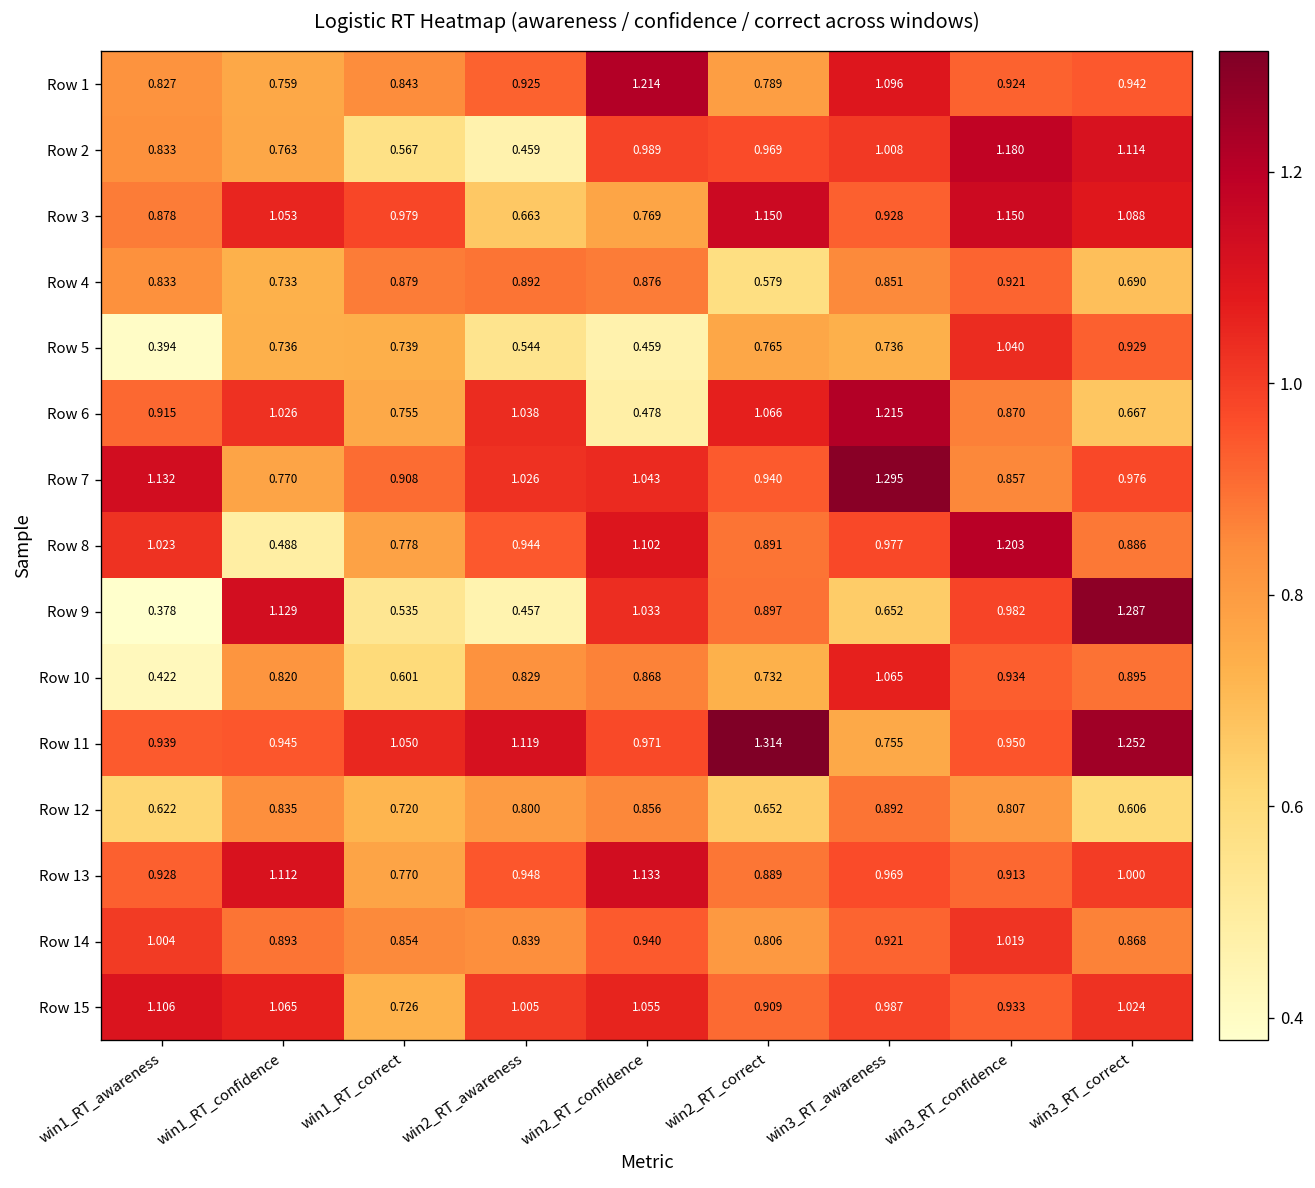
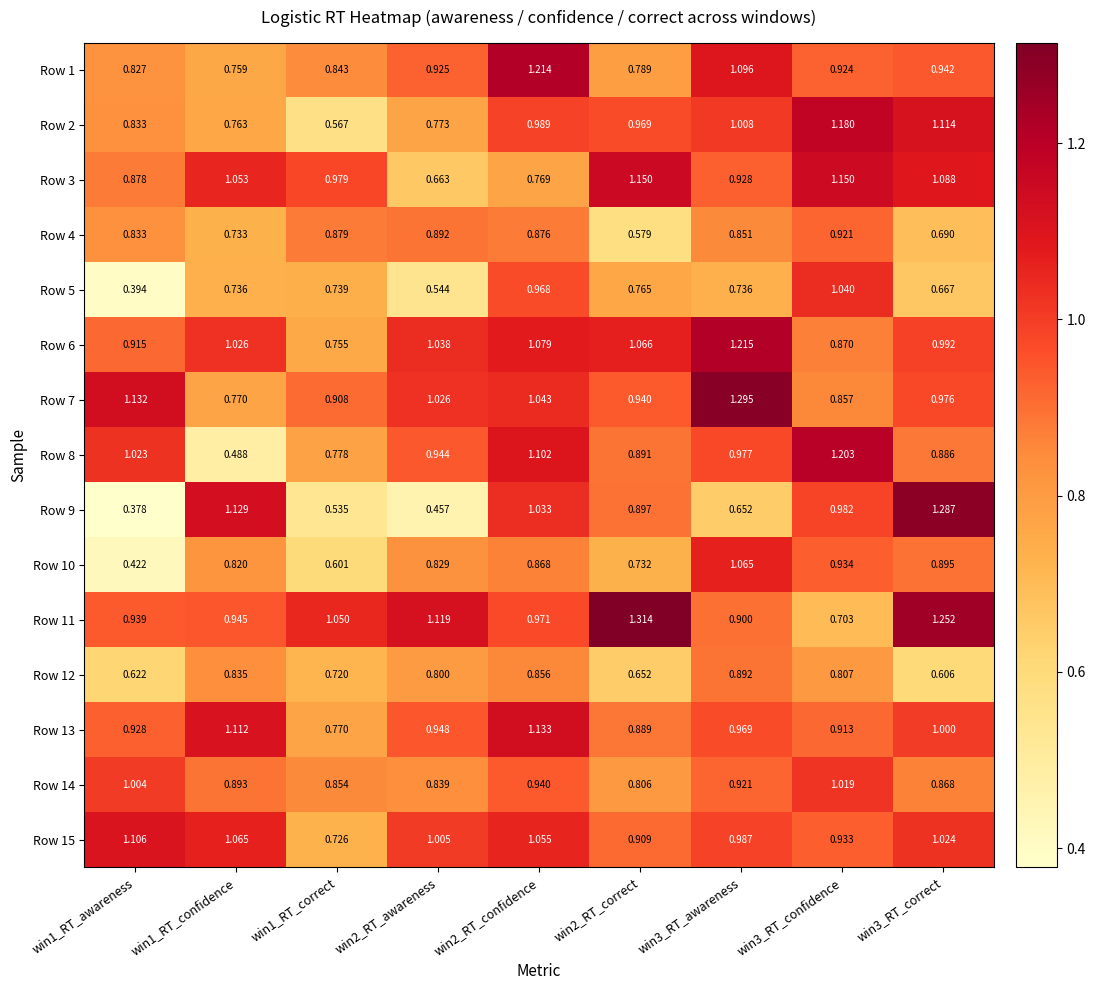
Row 2, win2_RT_awareness: 0.459 -> 0.773
Row 5, win2_RT_confidence: 0.459 -> 0.968
Row 5, win3_RT_correct: 0.929 -> 0.667
Row 6, win2_RT_confidence: 0.478 -> 1.079
Row 6, win3_RT_correct: 0.667 -> 0.992
Row 11, win3_RT_awareness: 0.755 -> 0.900
Row 11, win3_RT_confidence: 0.950 -> 0.703
